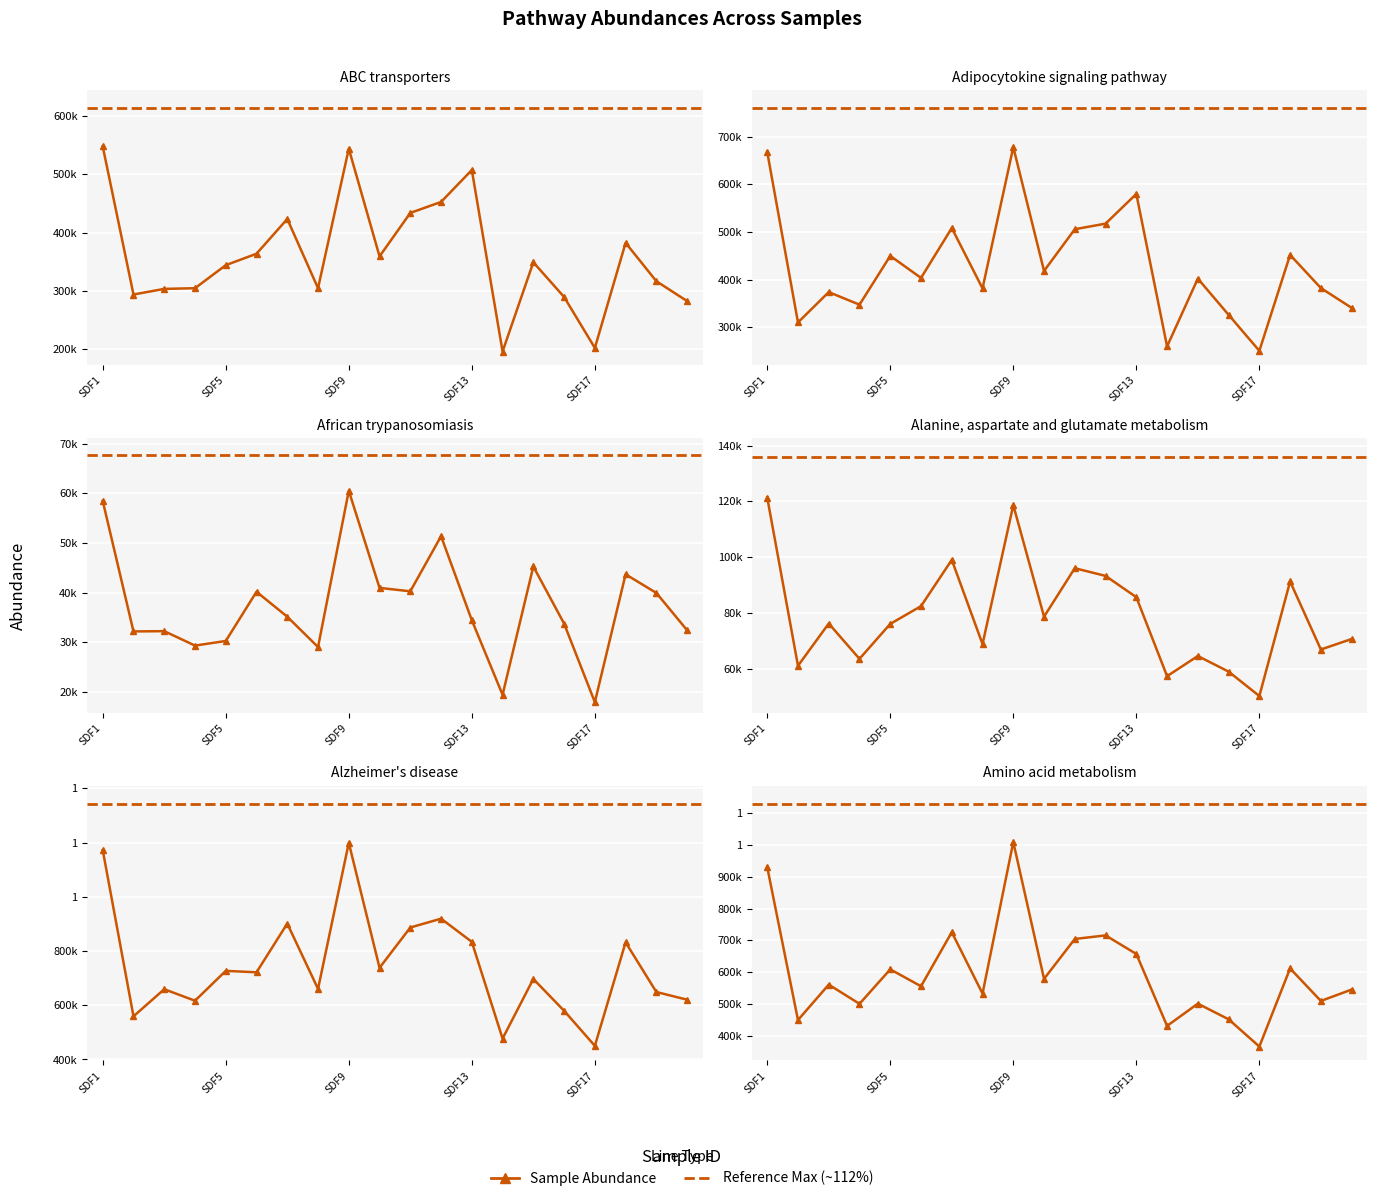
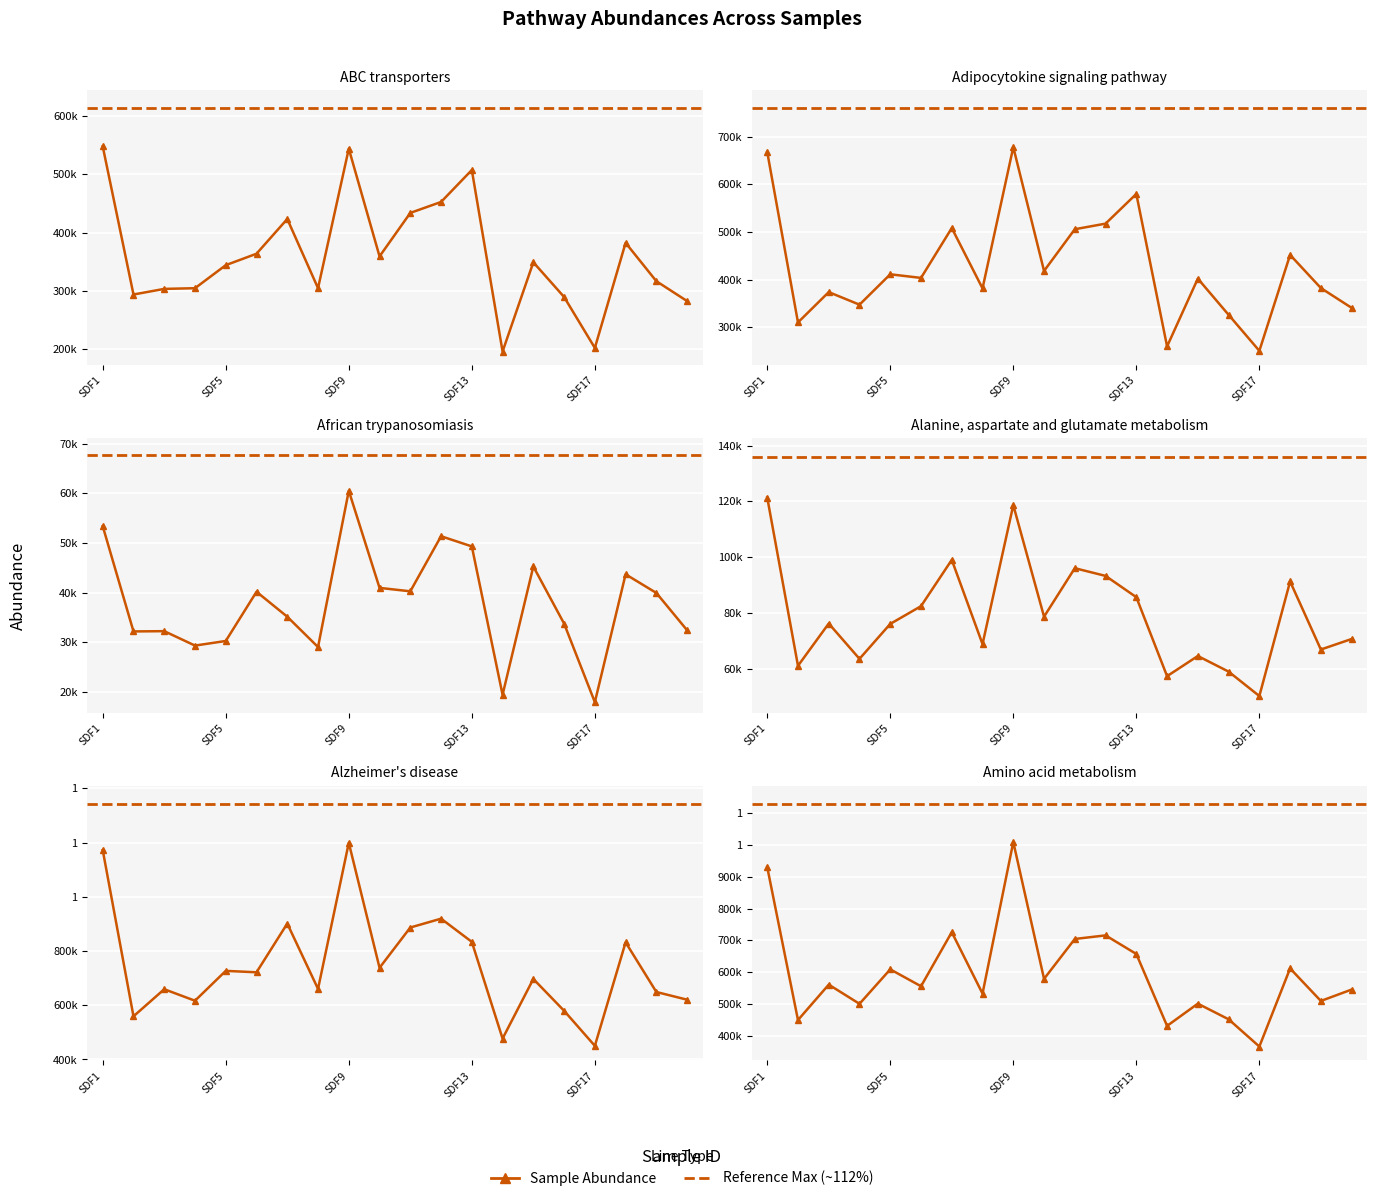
Adipocytokine signaling pathway, SDF5: 450000 -> 410000
African trypanosomiasis, SDF1: 59000 -> 53000
African trypanosomiasis, SDF13: 34000 -> 49000
